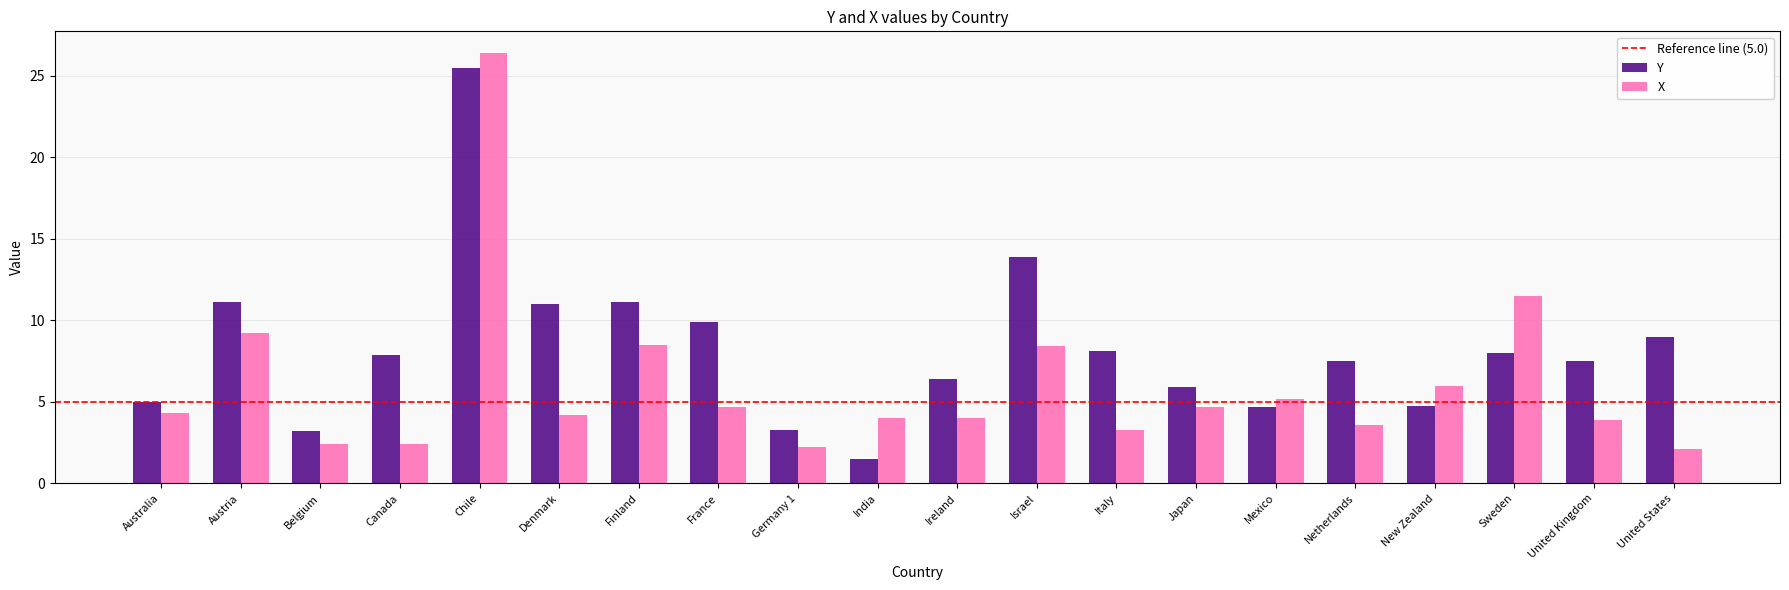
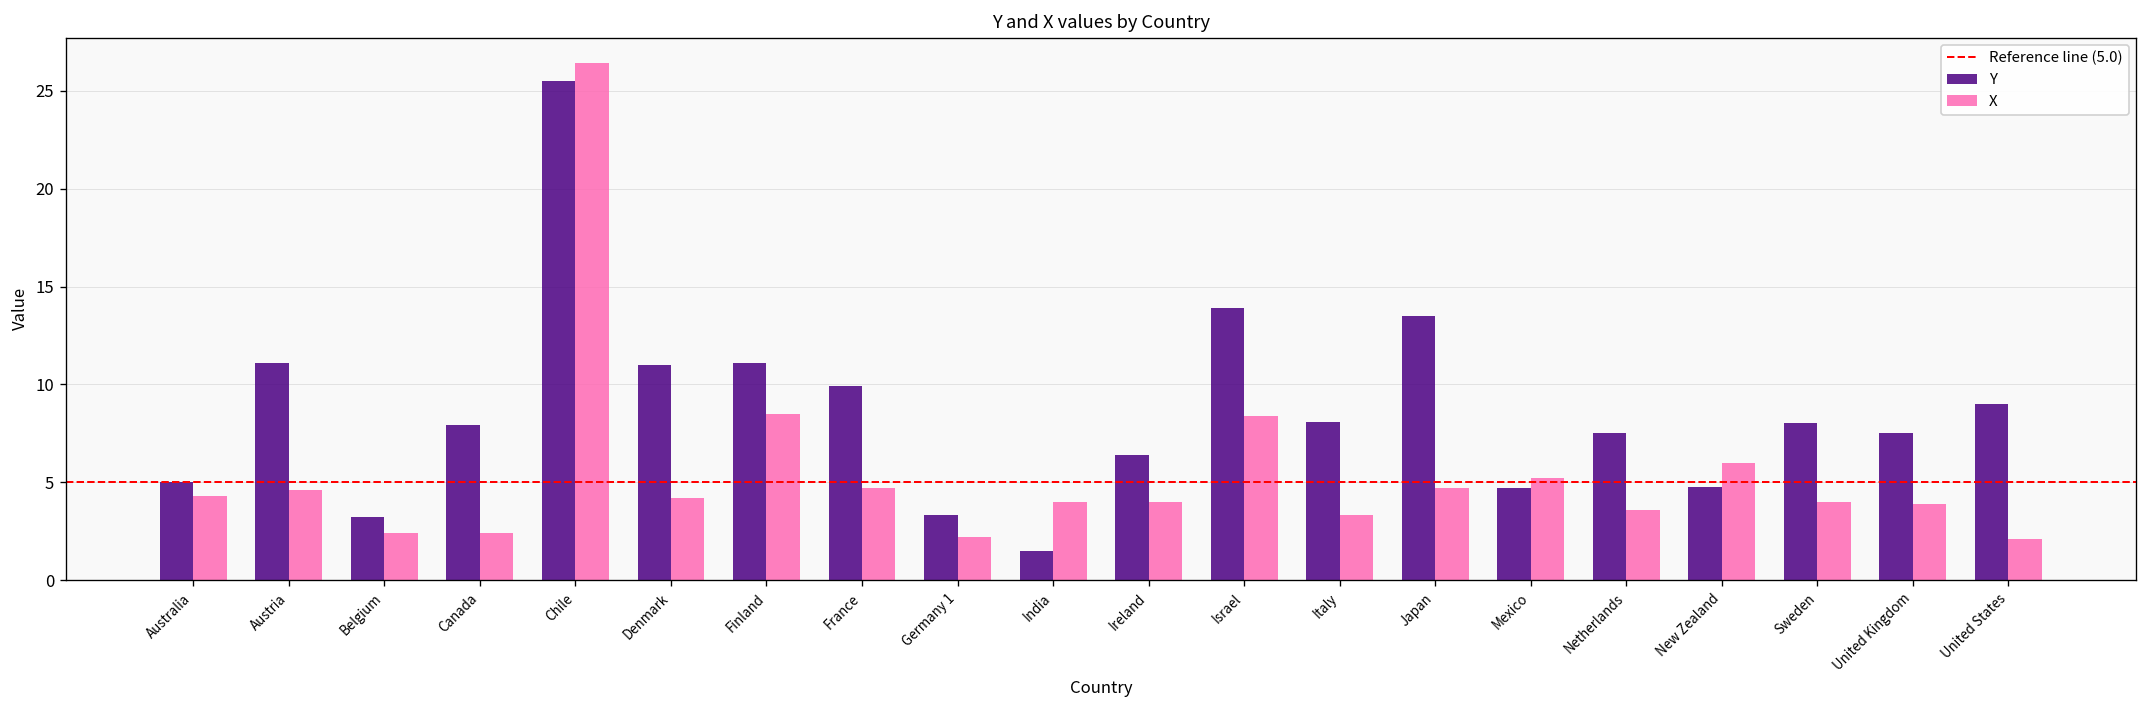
X, Austria: 9.2 -> 4.6
Y, Japan: 5.9 -> 13.5
X, Sweden: 11.5 -> 4.0
